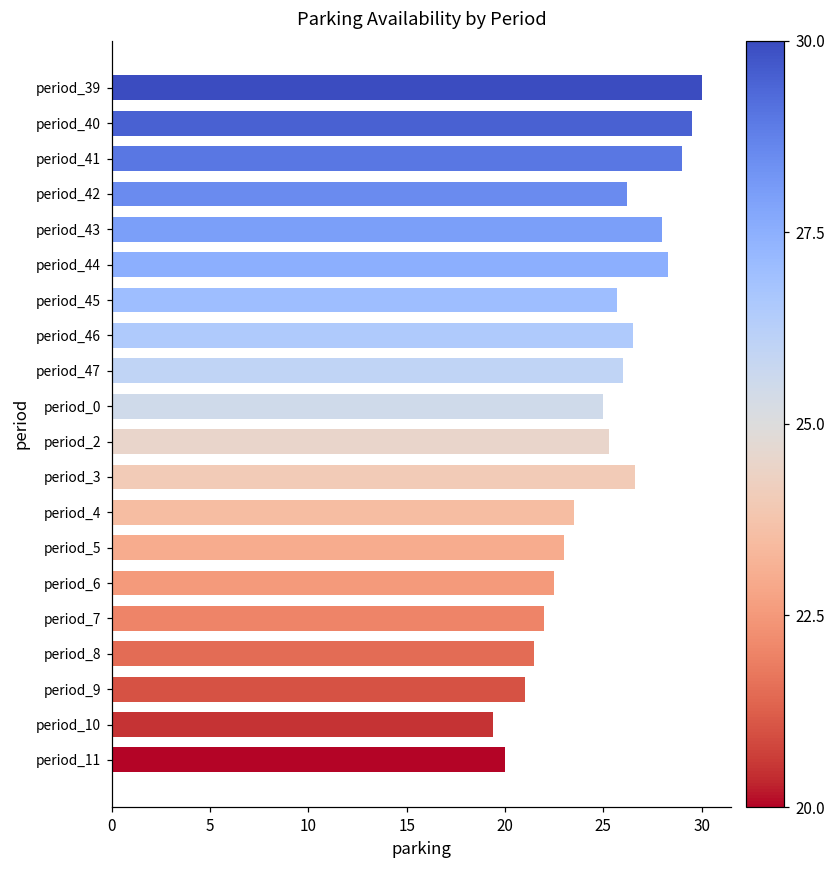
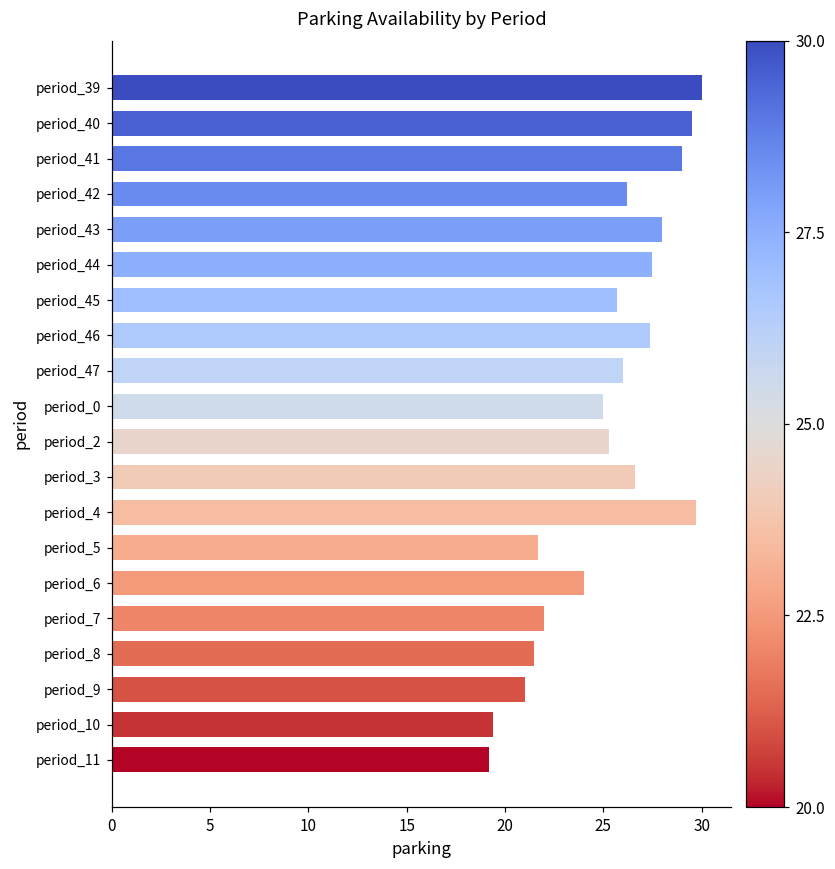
period_44: 28.3 -> 27.5
period_46: 26.5 -> 27.4
period_4: 23.5 -> 29.7
period_5: 23.0 -> 21.7
period_6: 22.5 -> 24.0
period_11: 20.0 -> 19.2
